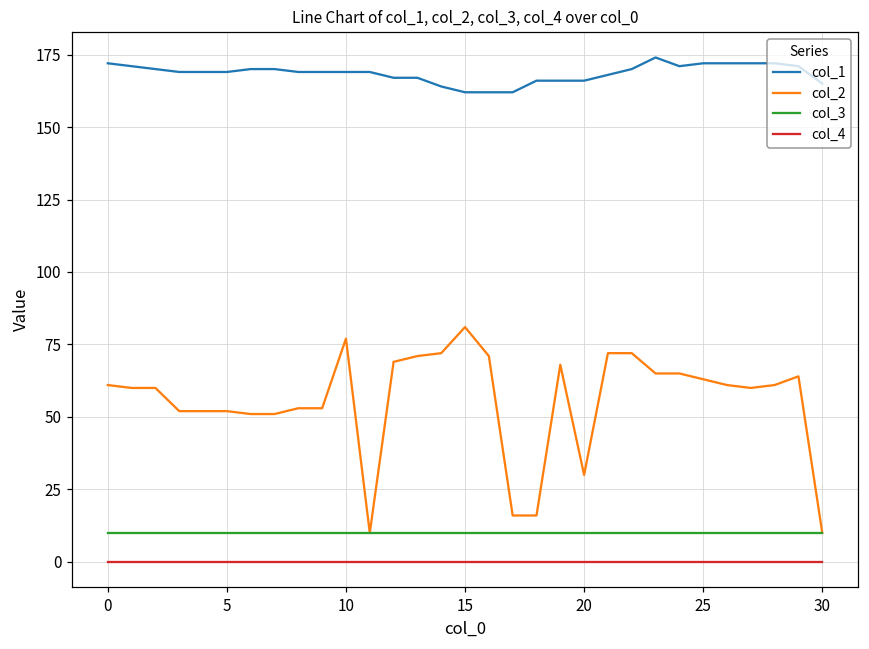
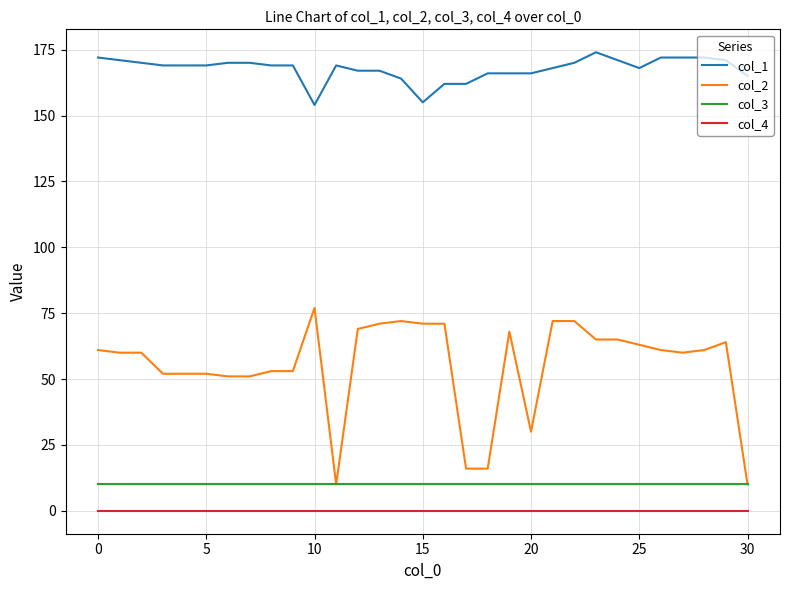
col_1, 10: 169 -> 154
col_1, 15: 162 -> 155
col_2, 15: 81 -> 71
col_1, 25: 172 -> 168
